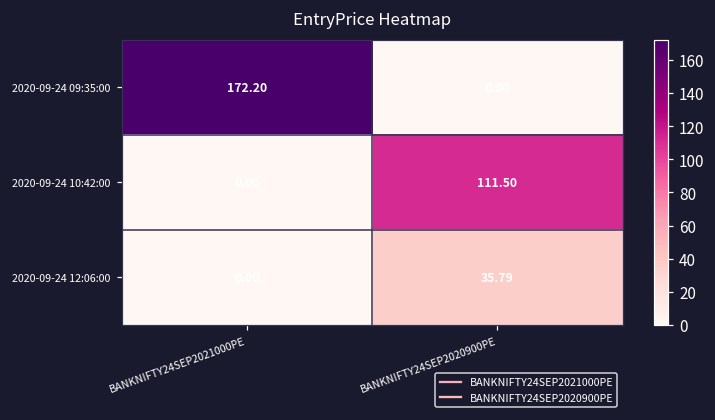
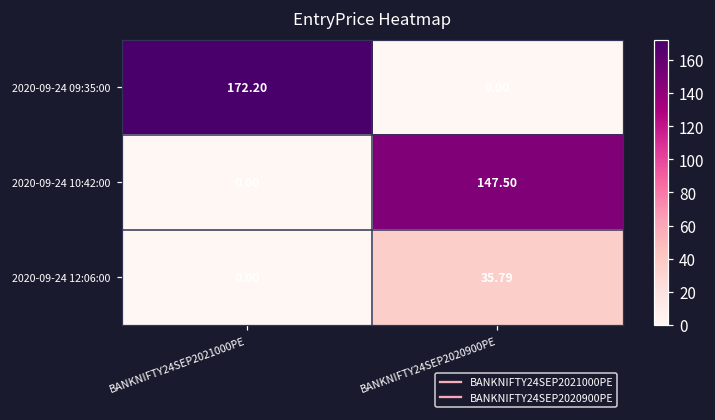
2020-09-24 10:42:00, BANKNIFTY24SEP2020900PE: 111.50 -> 147.50
